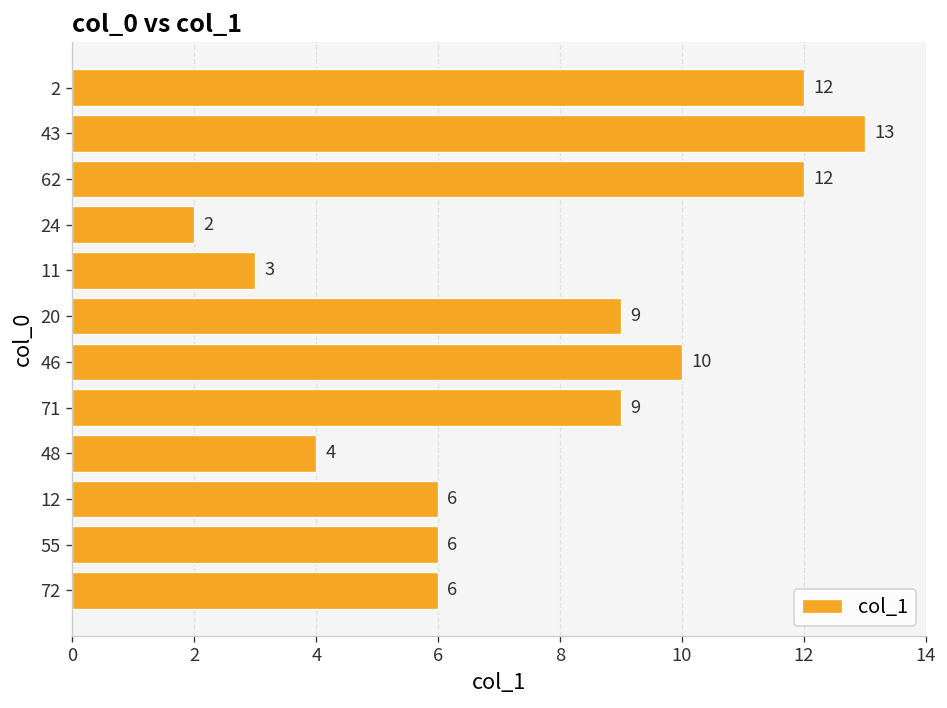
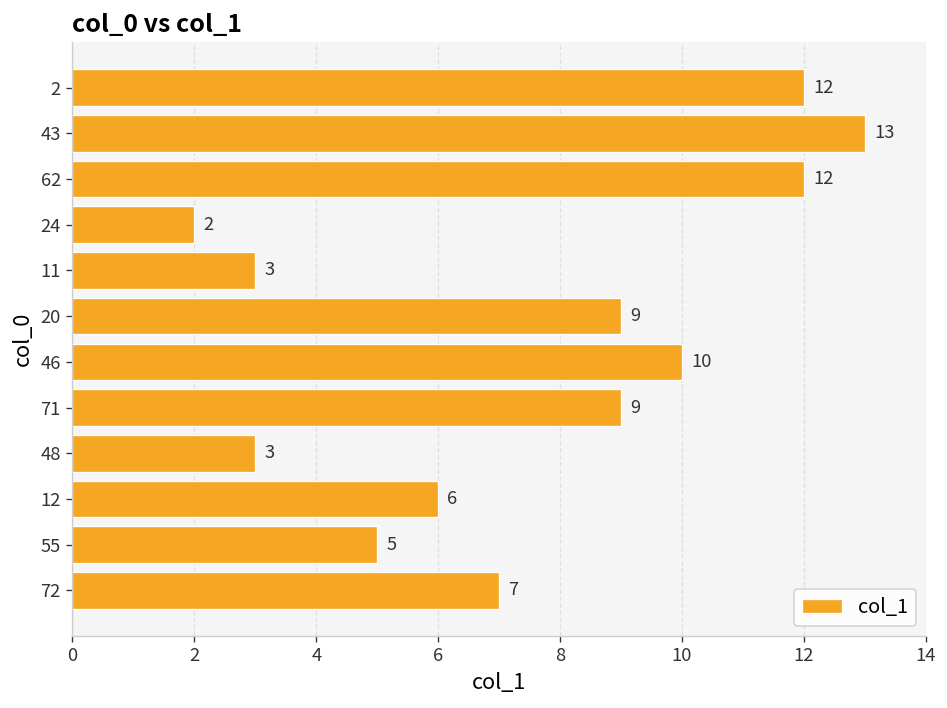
48: 4 -> 3
55: 6 -> 5
72: 6 -> 7
